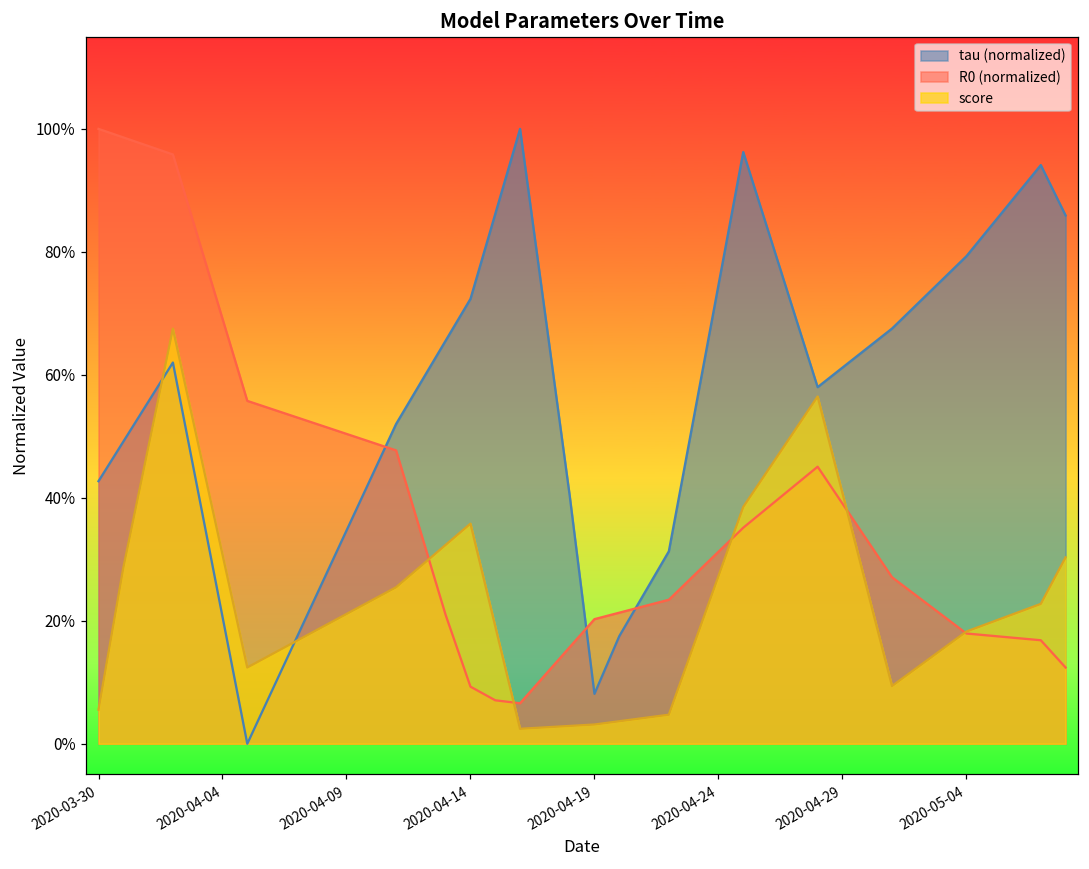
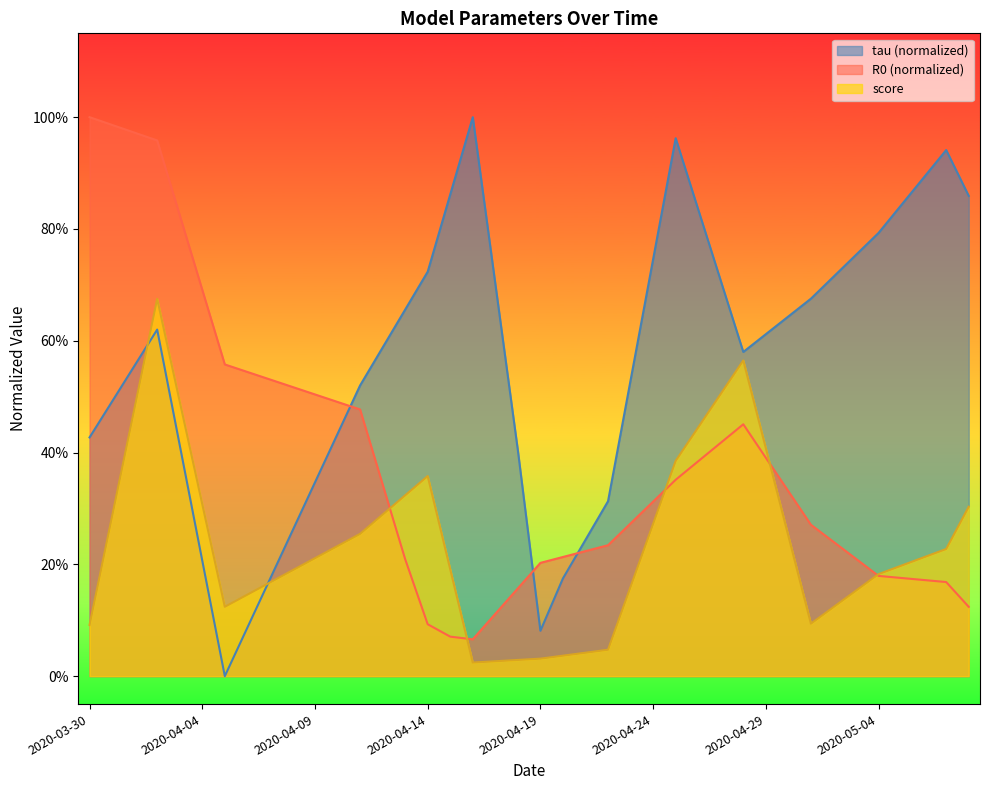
score, 2020-03-30: 6% -> 9%
